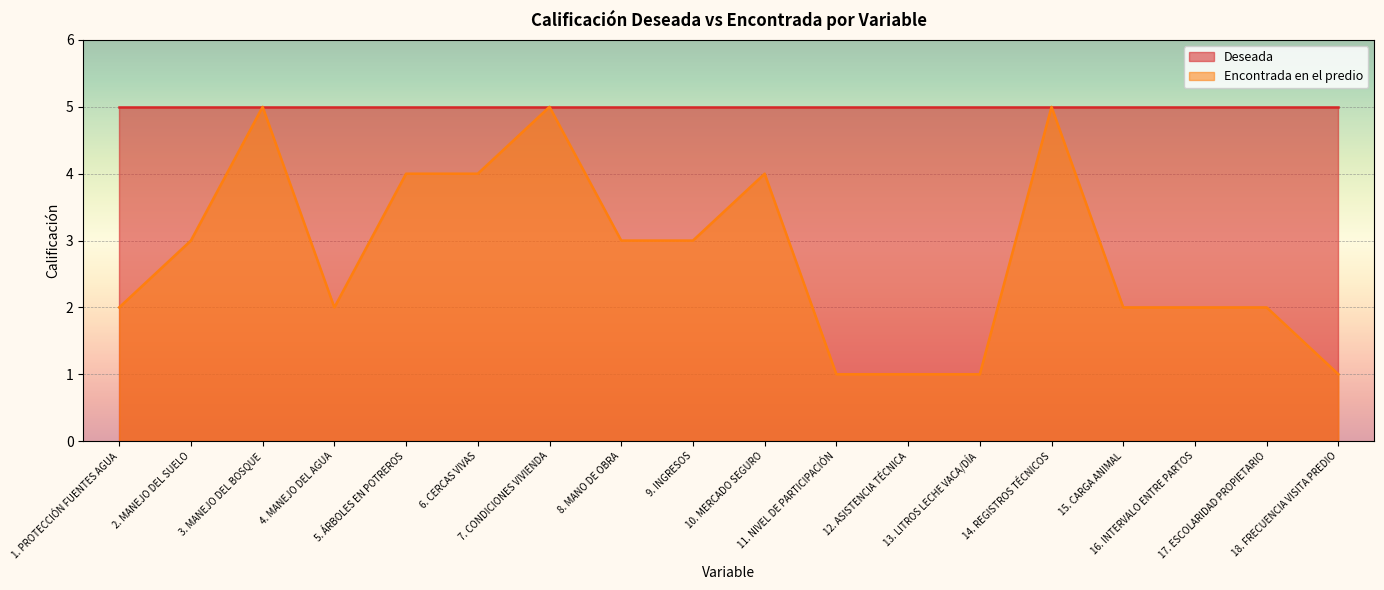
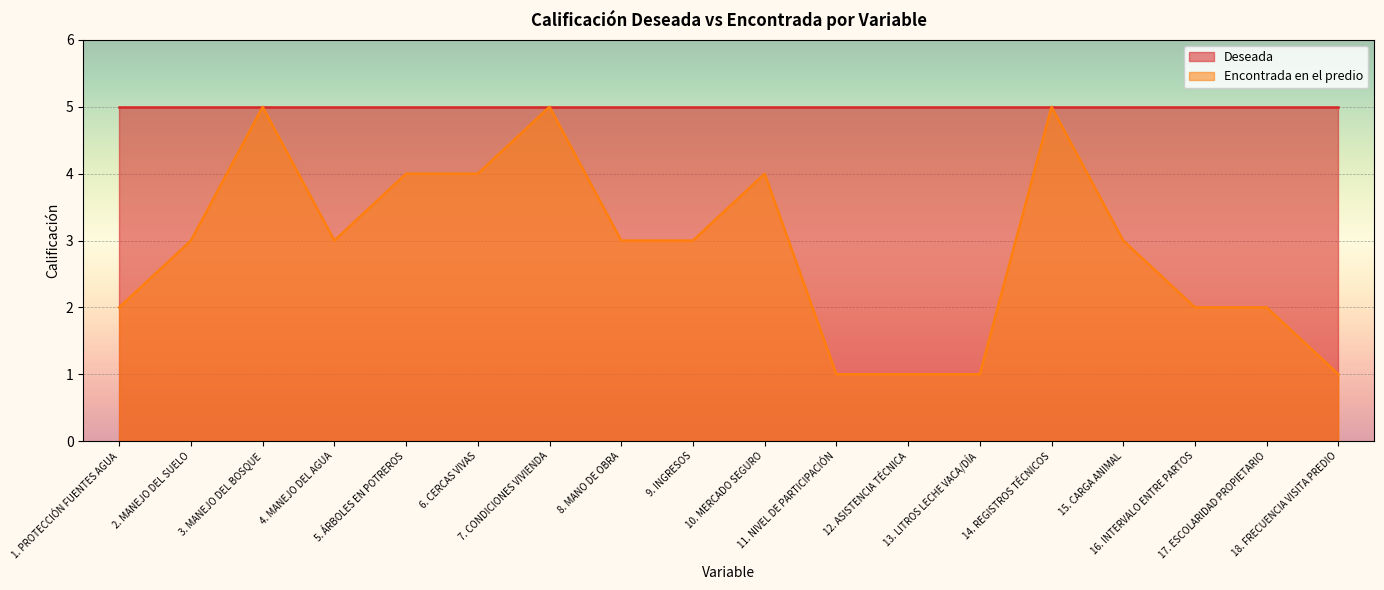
Encontrada en el predio, 4. MANEJO DEL AGUA: 2 -> 3
Encontrada en el predio, 15. CARGA ANIMAL: 2 -> 3
